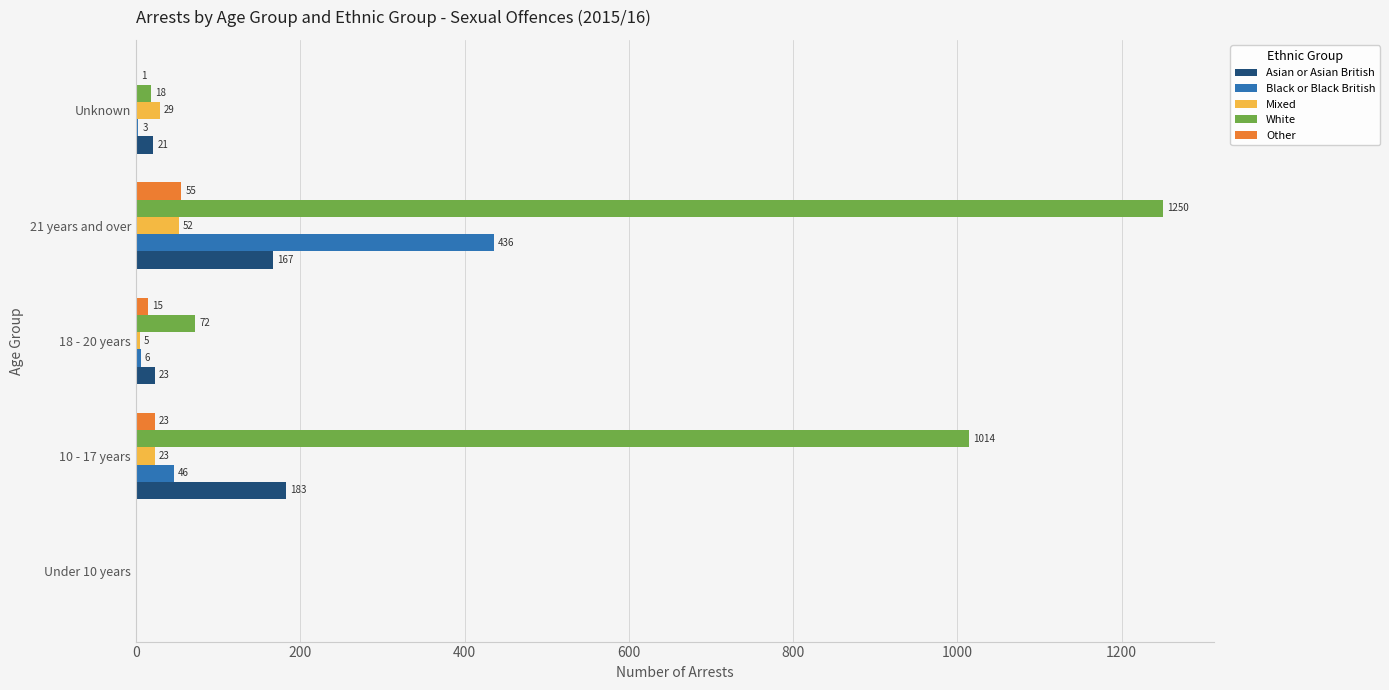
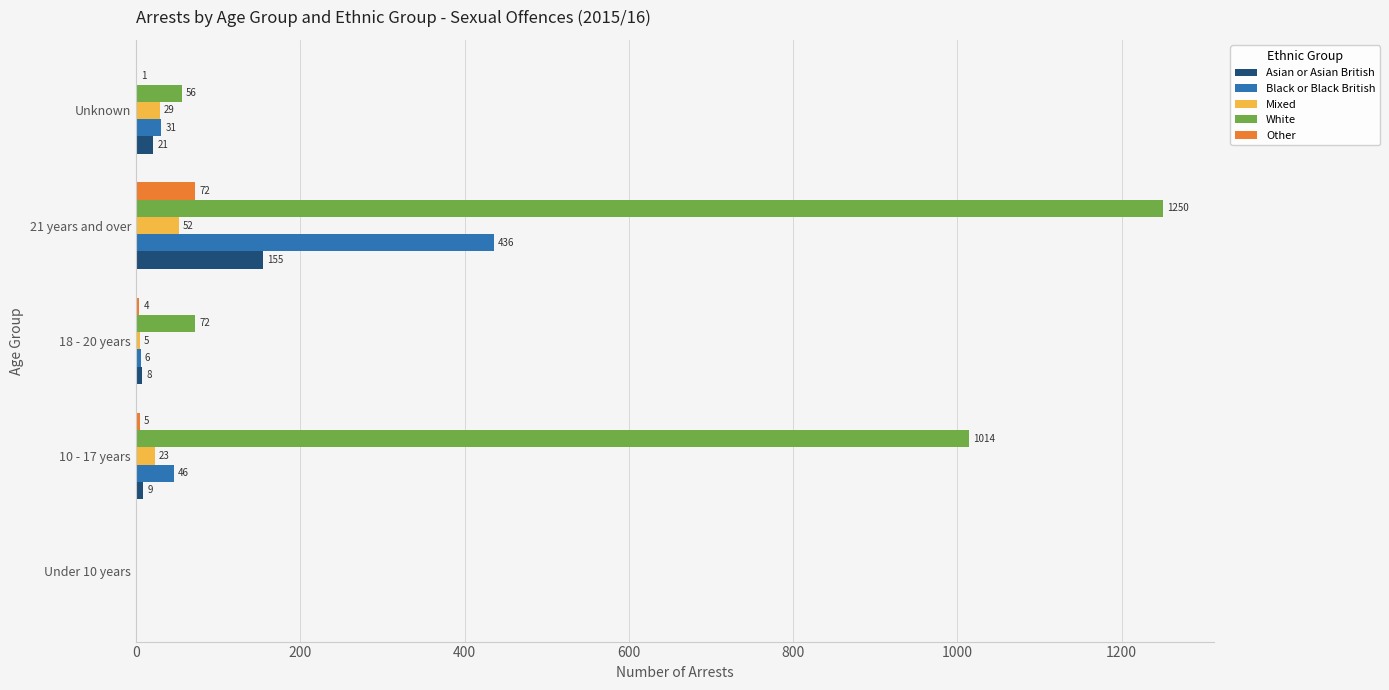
White, Unknown: 18 -> 56
Black or Black British, Unknown: 3 -> 31
Other, 21 years and over: 55 -> 72
Asian or Asian British, 21 years and over: 167 -> 155
Other, 18 - 20 years: 15 -> 4
Asian or Asian British, 18 - 20 years: 23 -> 8
Other, 10 - 17 years: 23 -> 5
Asian or Asian British, 10 - 17 years: 183 -> 9
